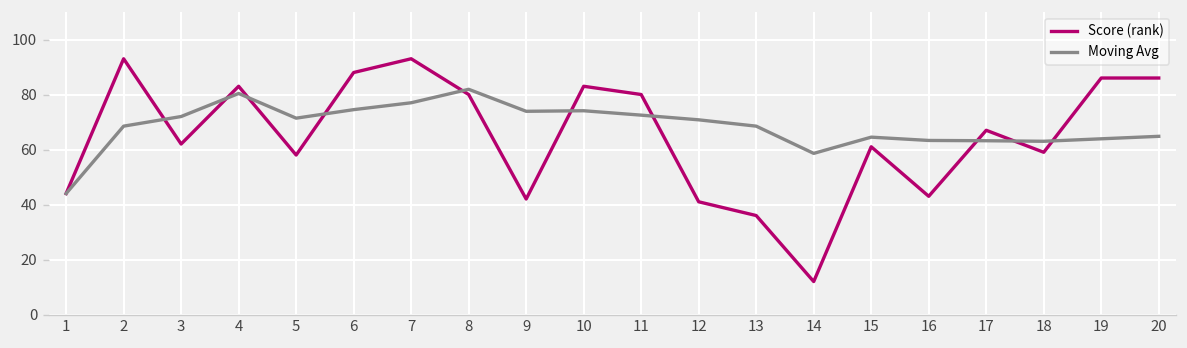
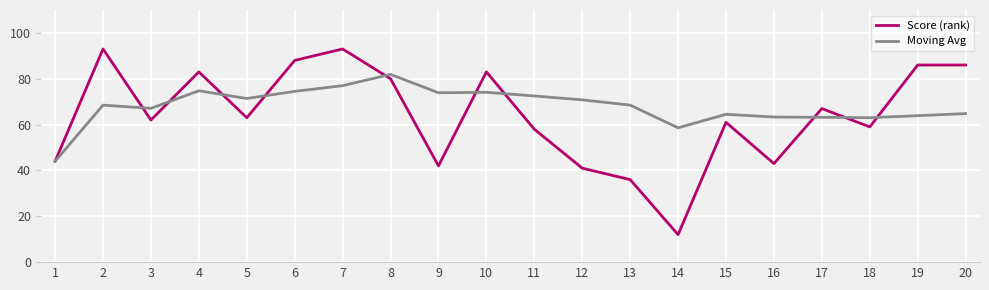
Moving Avg, 3: 72 -> 67
Moving Avg, 4: 80 -> 75
Score (rank), 5: 58 -> 63
Score (rank), 11: 80 -> 58
